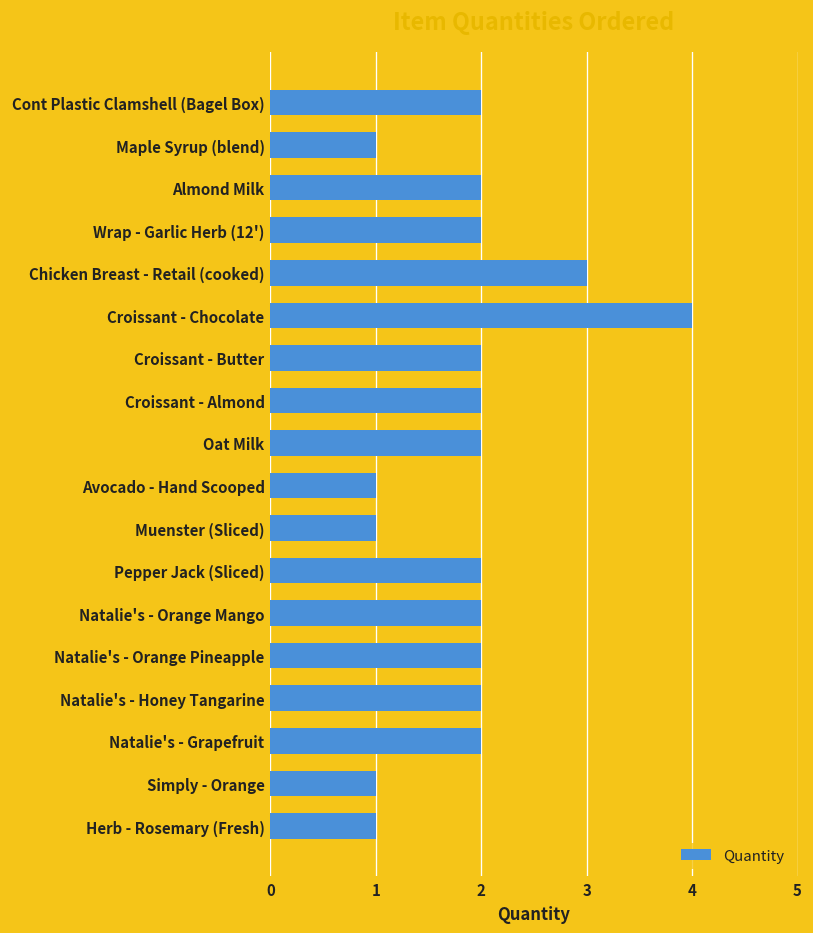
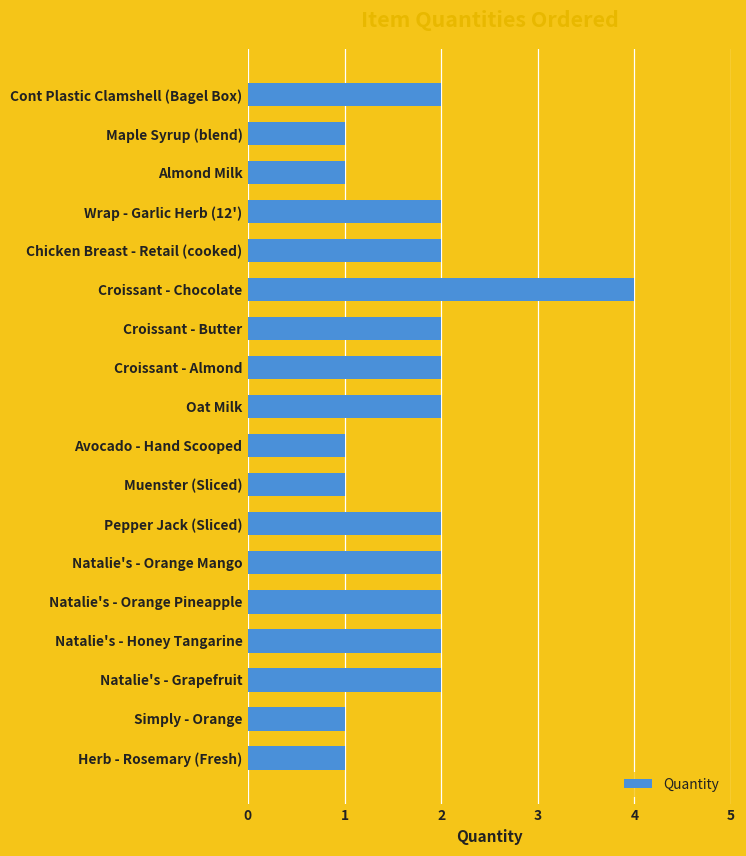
Almond Milk: 2 -> 1
Chicken Breast - Retail (cooked): 3 -> 2
